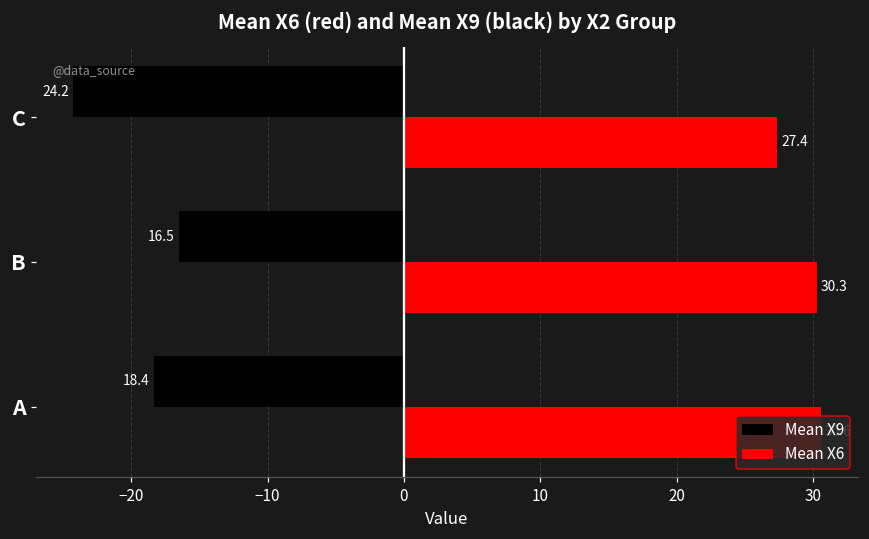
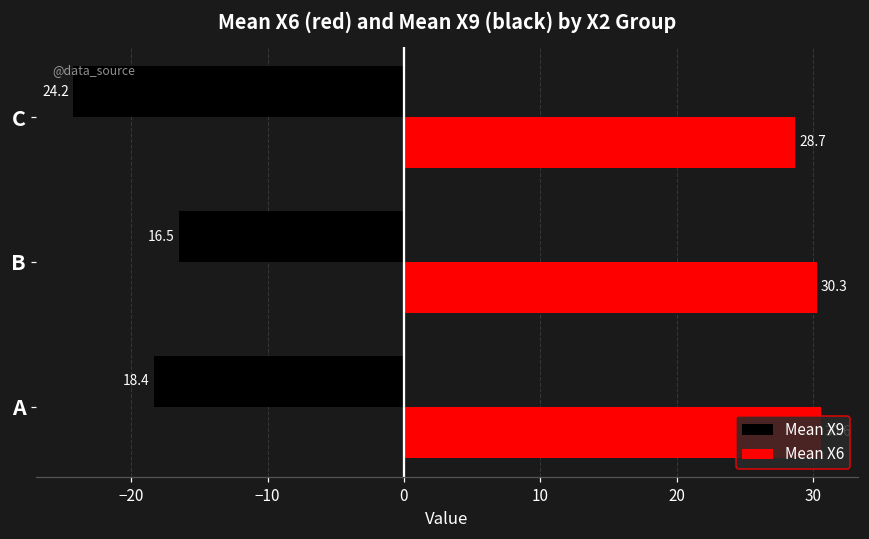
Mean X6, C: 27.4 -> 28.7
